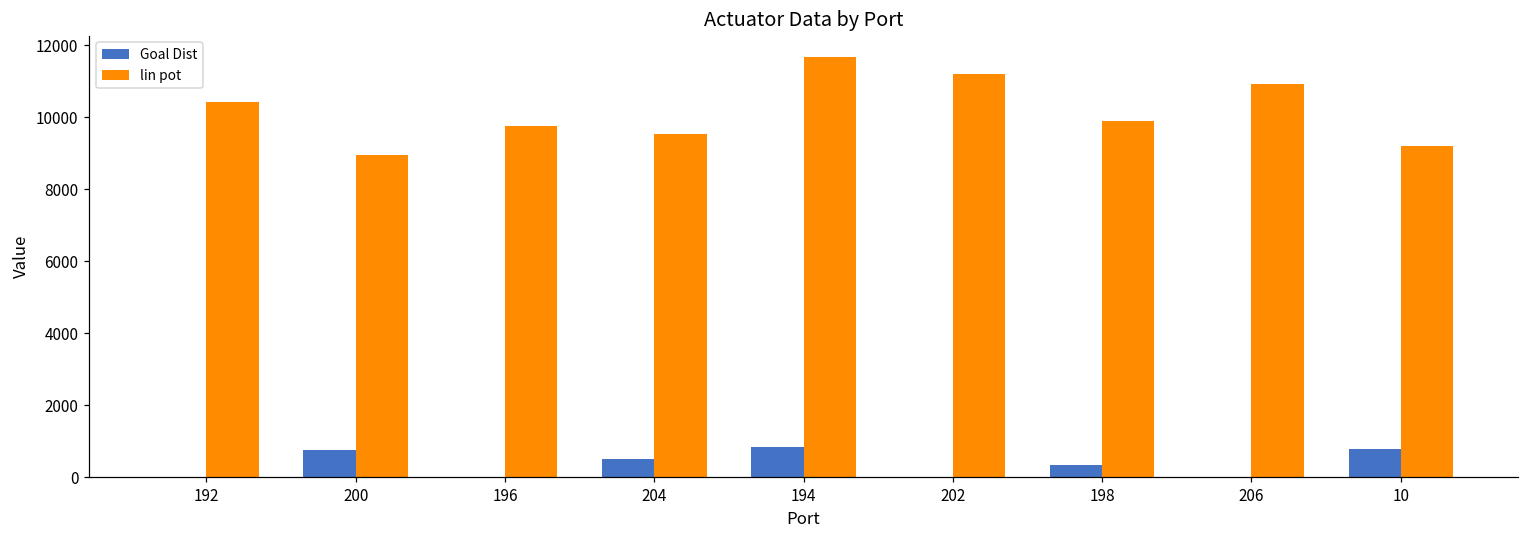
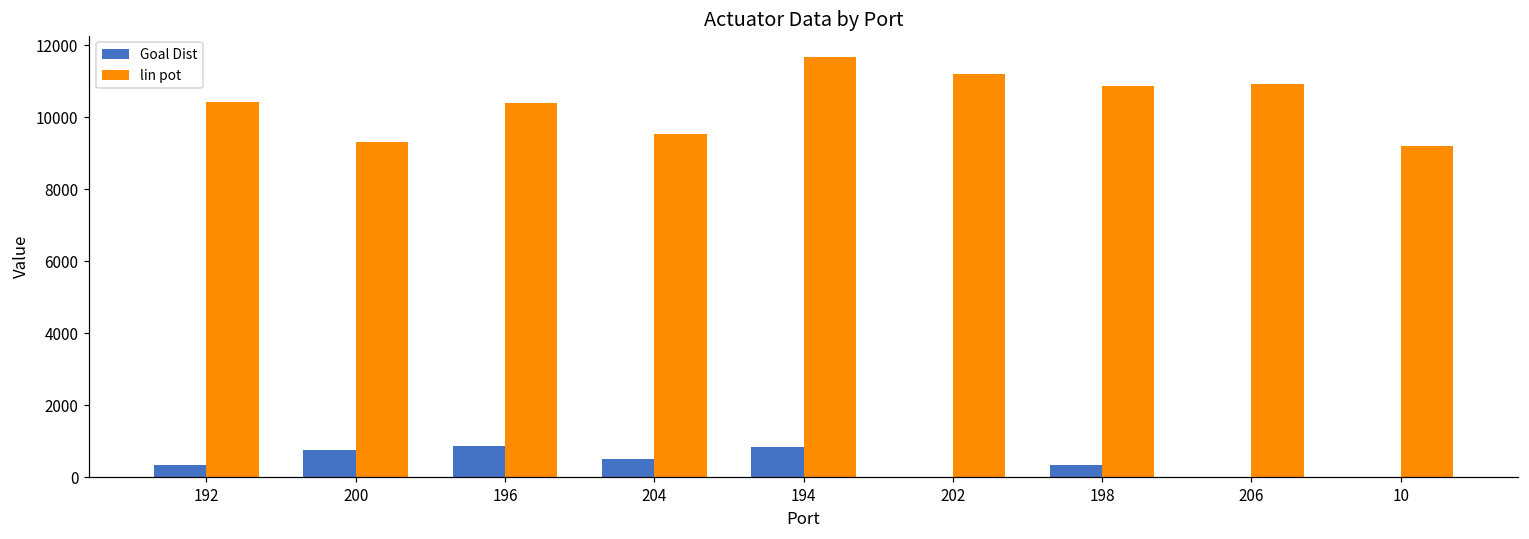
Goal Dist, 192: 0 -> 300
lin pot, 200: 9000 -> 9300
Goal Dist, 196: 0 -> 900
lin pot, 196: 9700 -> 10400
lin pot, 198: 9900 -> 10900
Goal Dist, 10: 800 -> 0
